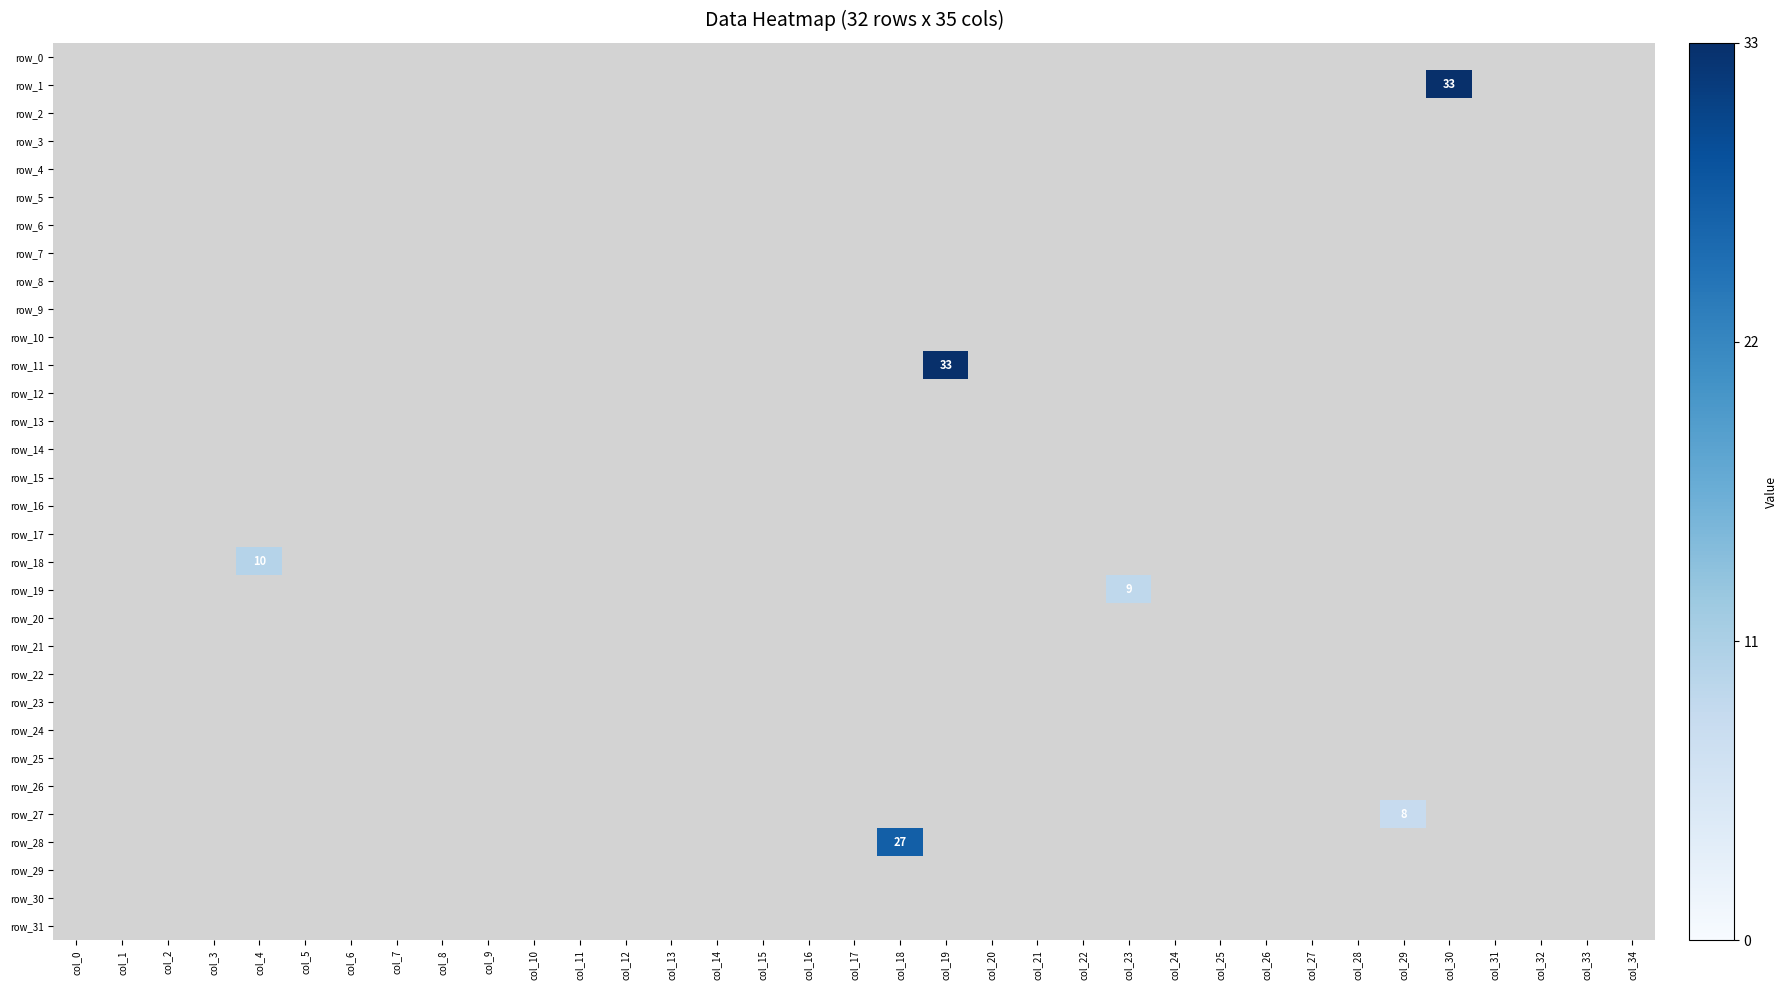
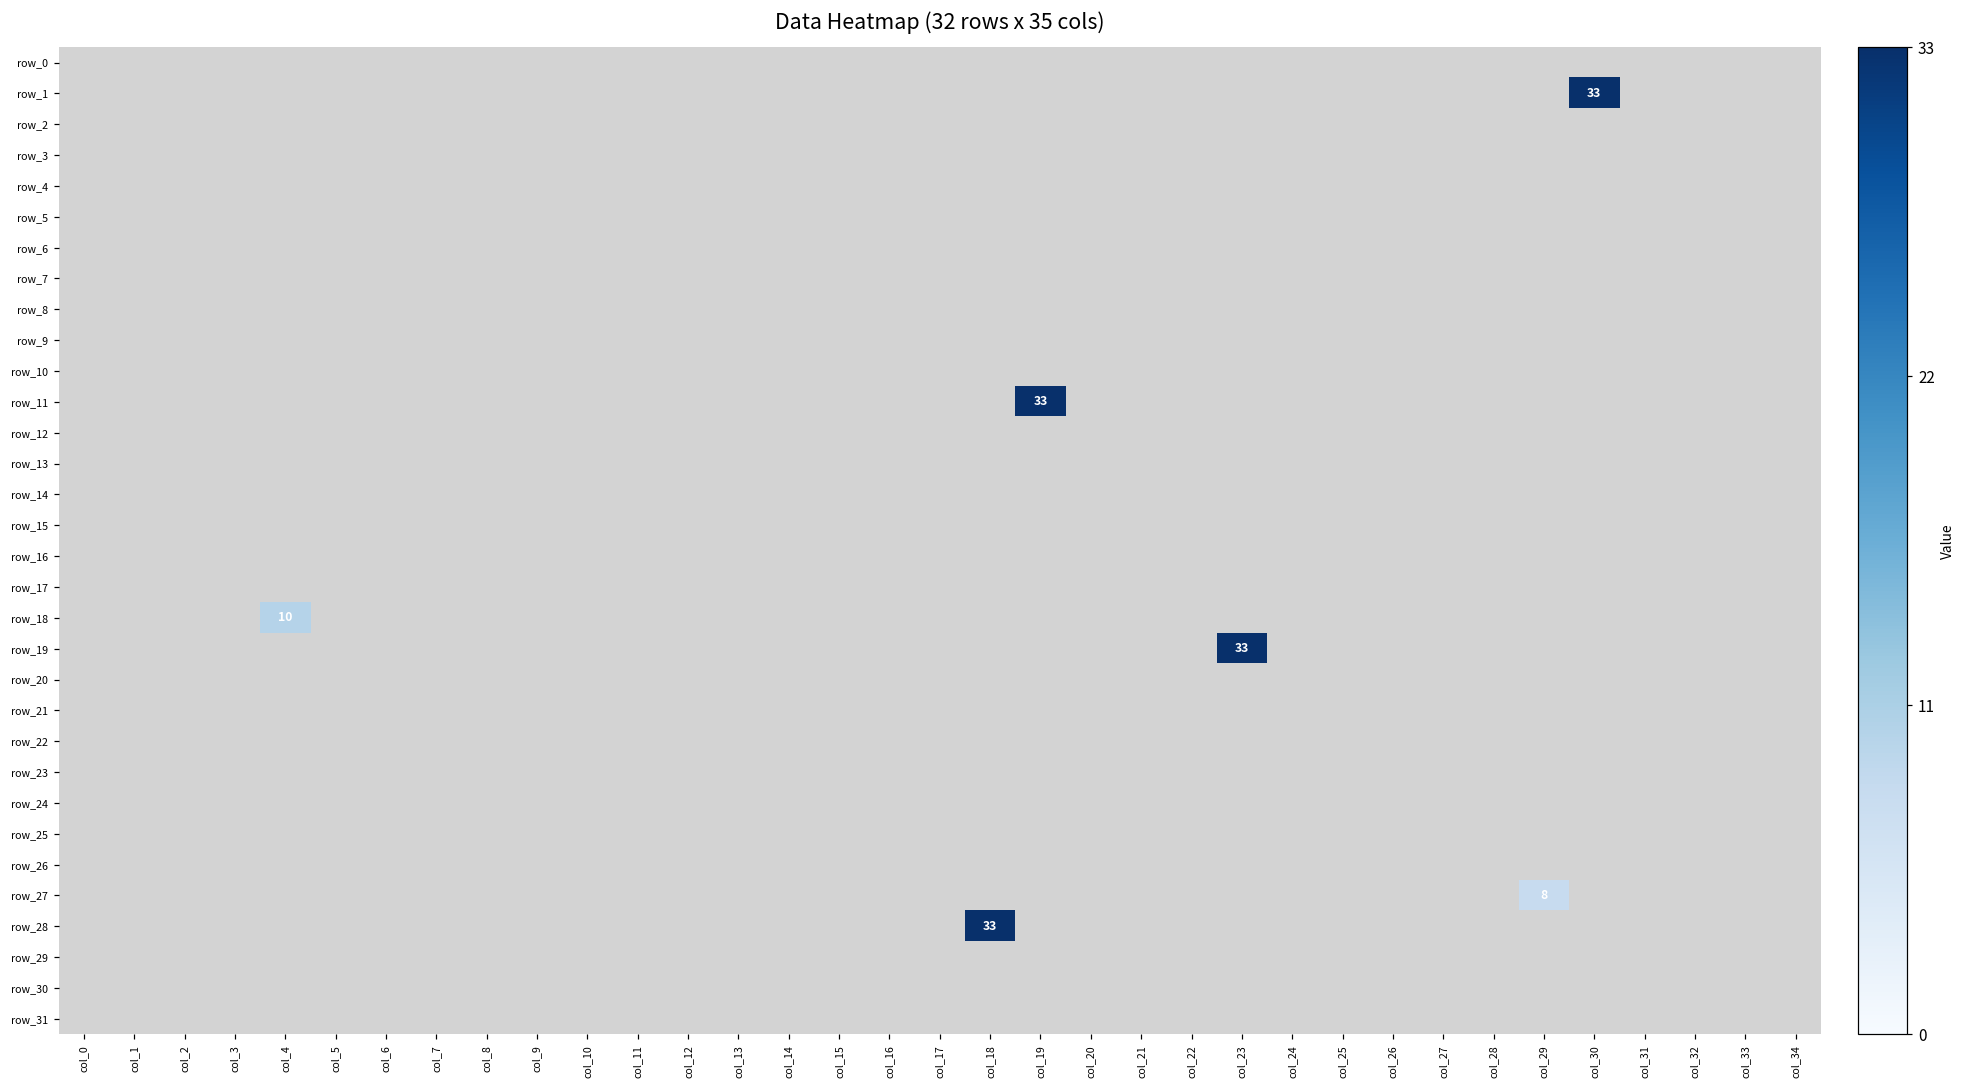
row_19, col_23: 9 -> 33
row_28, col_18: 27 -> 33
